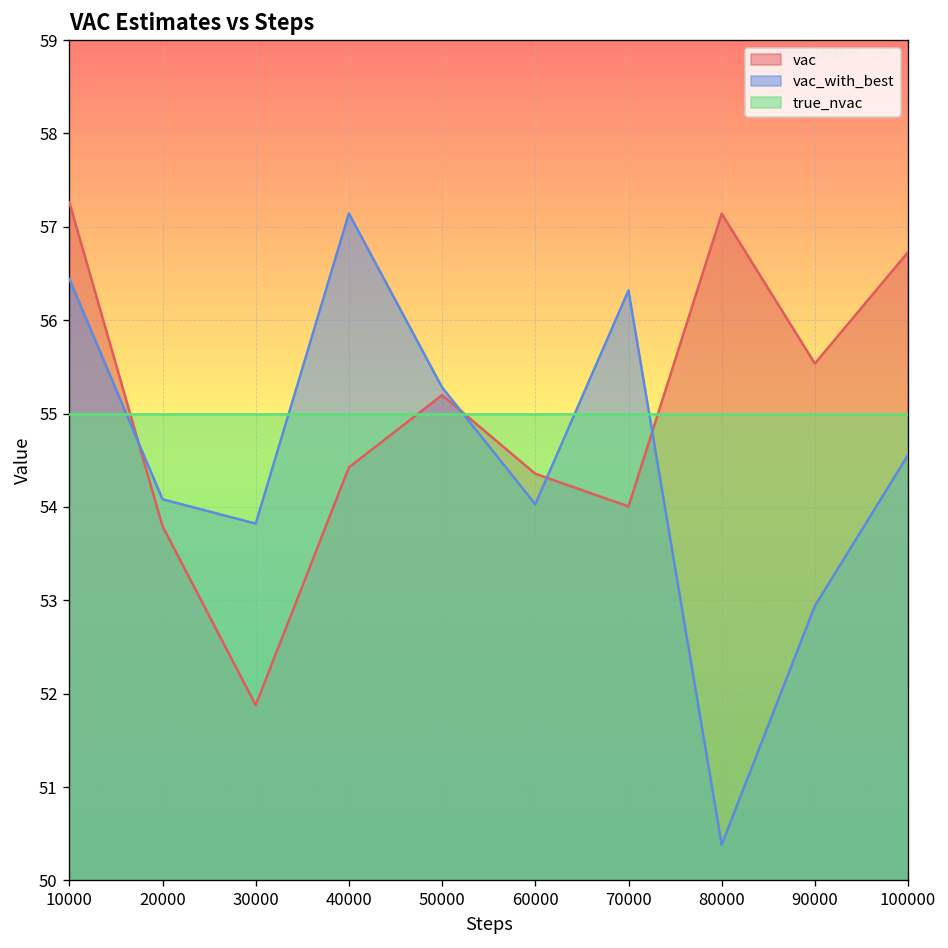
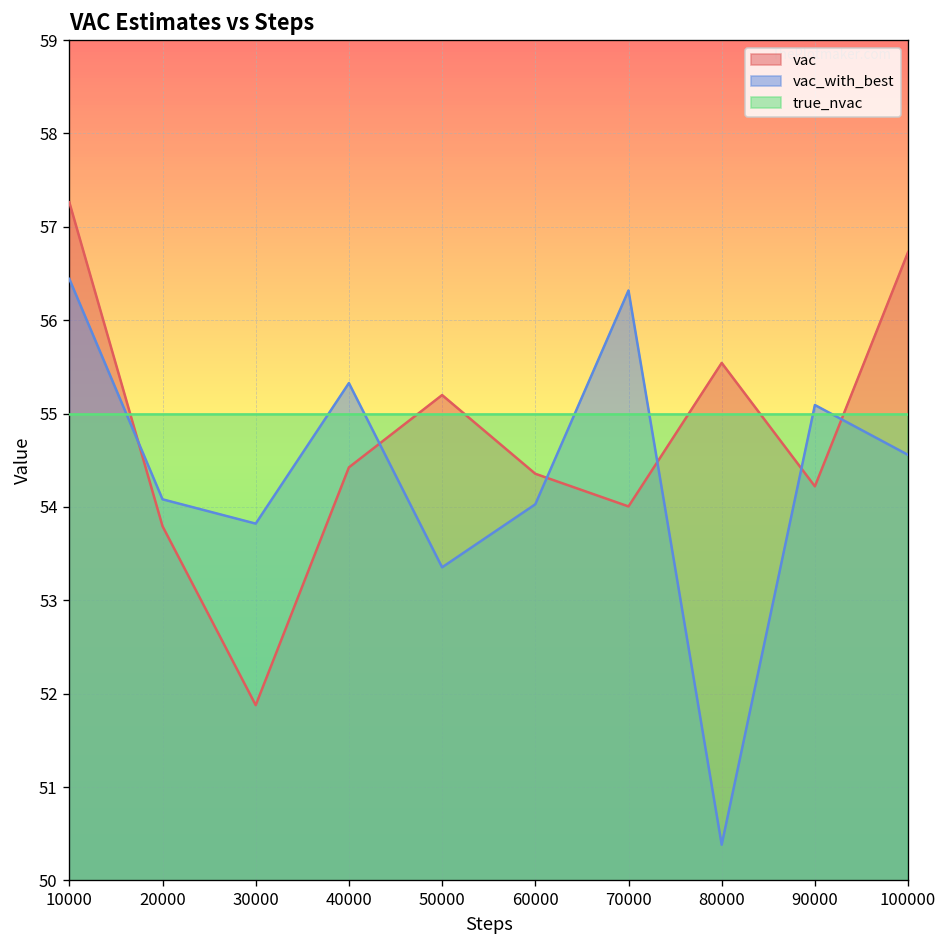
vac_with_best, 40000: 57.1 -> 55.3
vac_with_best, 50000: 55.3 -> 53.4
vac, 80000: 57.1 -> 55.5
vac, 90000: 55.5 -> 54.2
vac_with_best, 90000: 52.9 -> 55.1
